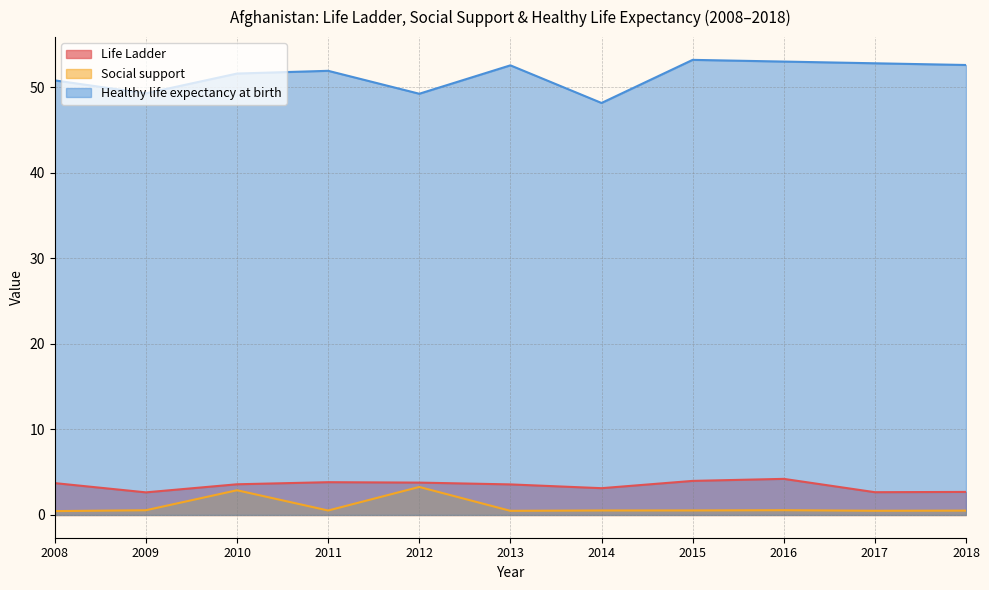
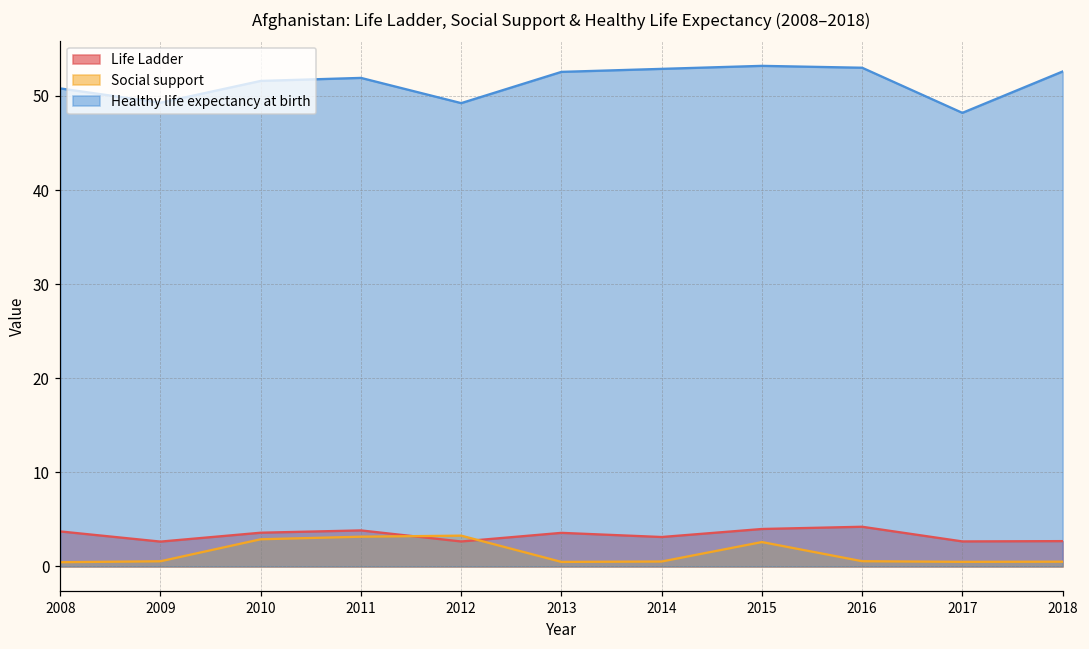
Social support, 2011: 1 -> 3
Life Ladder, 2012: 4 -> 3
Healthy life expectancy at birth, 2014: 48 -> 53
Social support, 2015: 1 -> 3
Healthy life expectancy at birth, 2017: 53 -> 48
